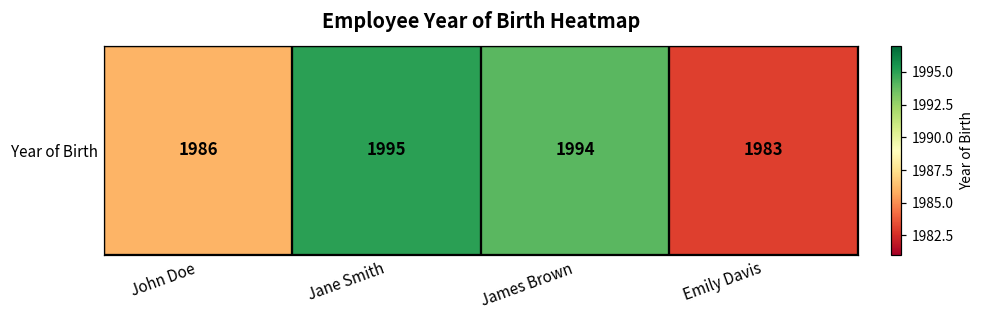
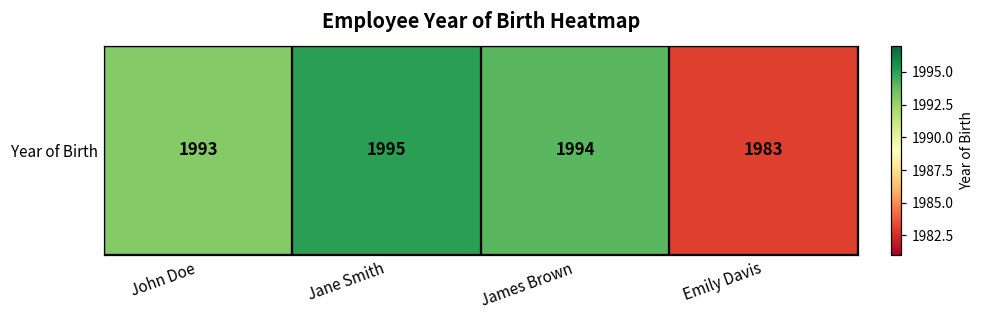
Year of Birth, John Doe: 1986 -> 1993
